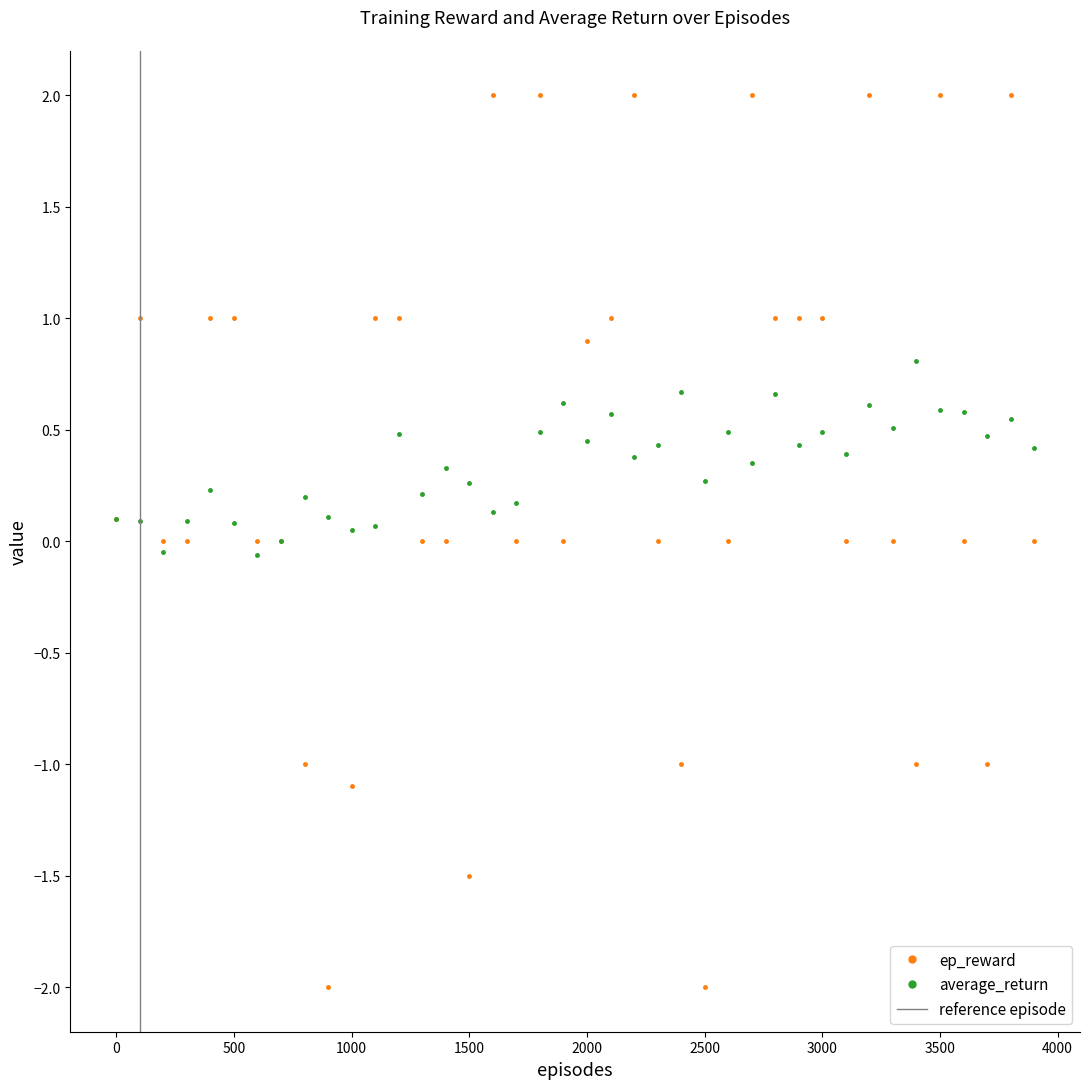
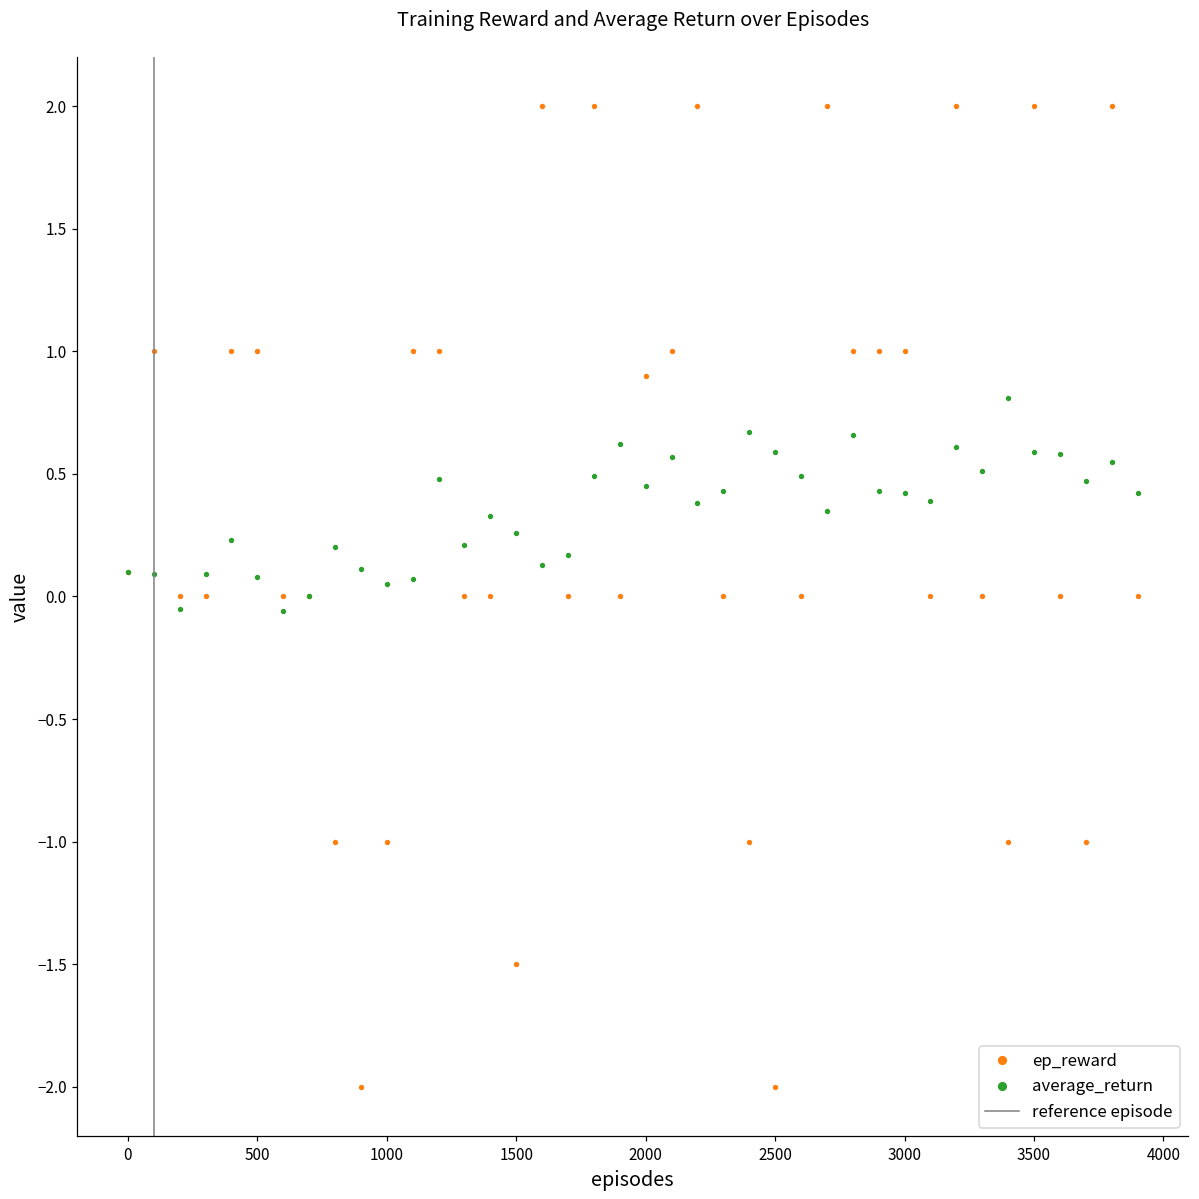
ep_reward, 1000: -1.1 -> -1.0
average_return, 2500: 0.27 -> 0.59
average_return, 3000: 0.49 -> 0.42
